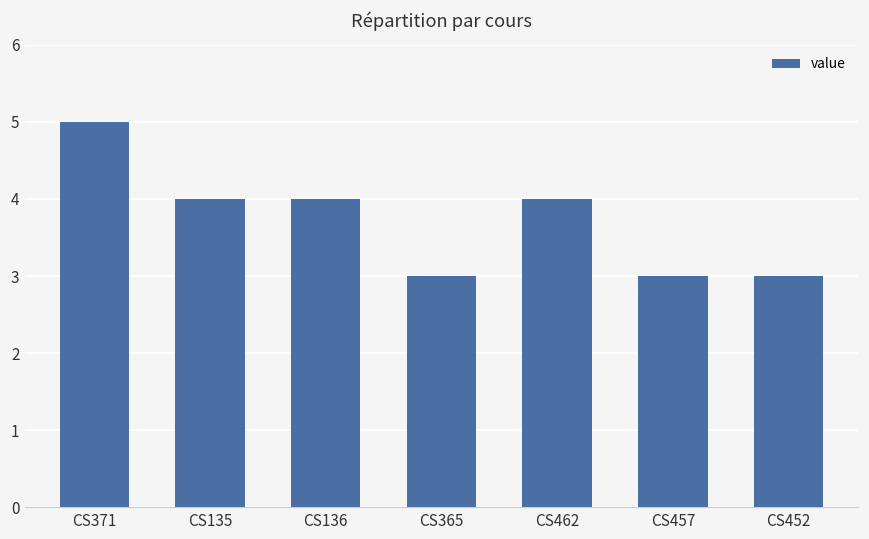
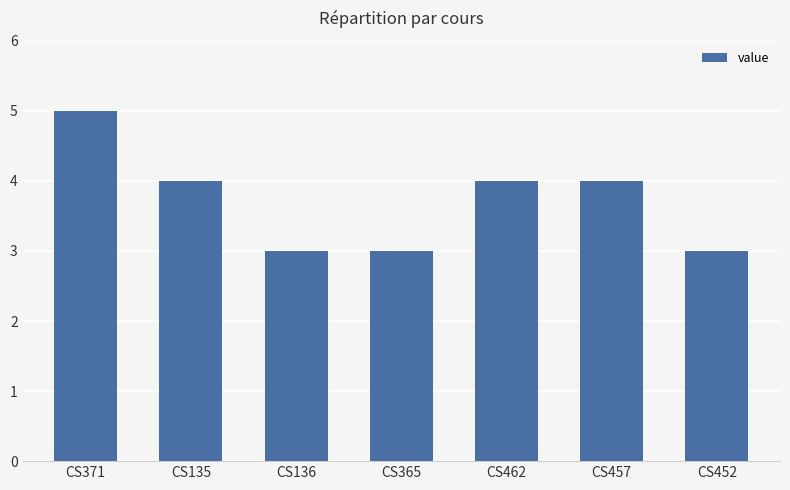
CS136: 4 -> 3
CS457: 3 -> 4
